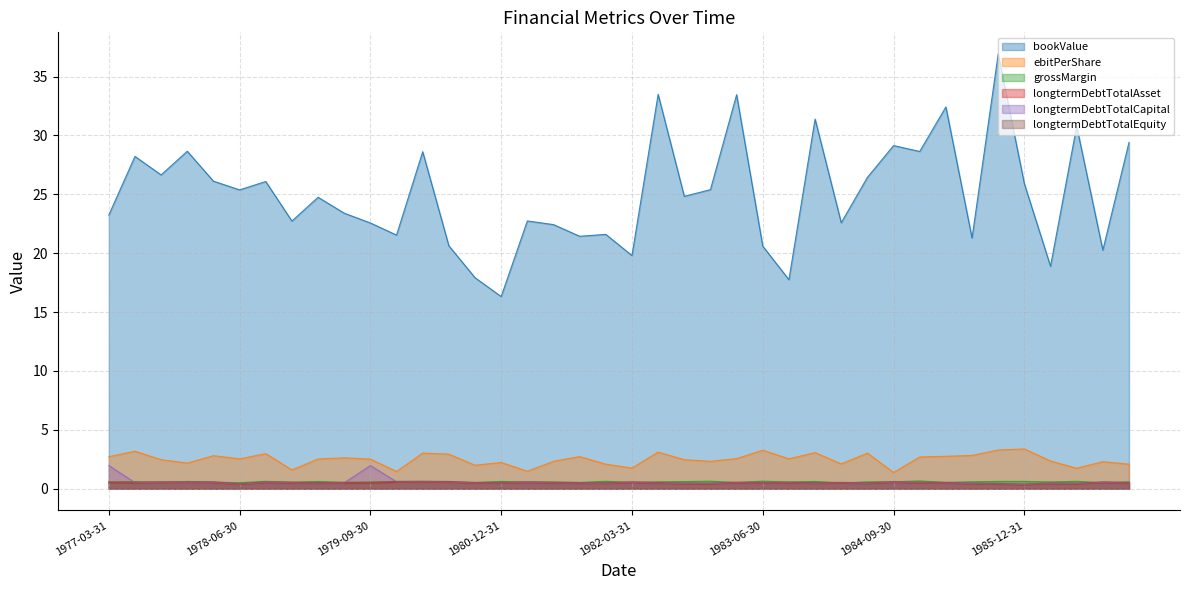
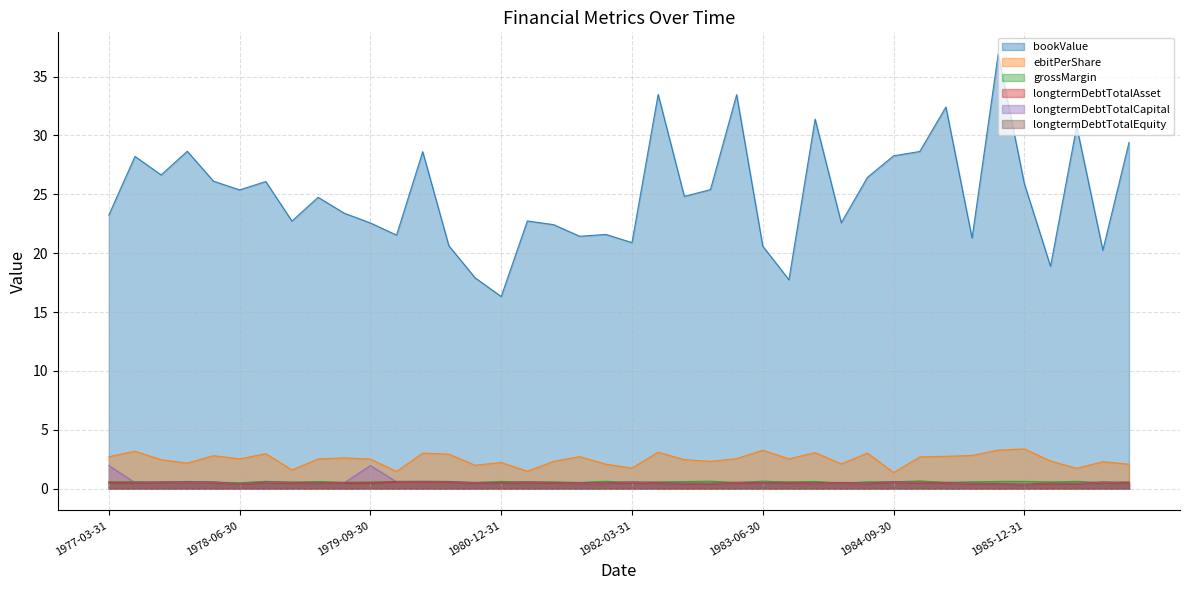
bookValue, 1982-03-31: 19.8 -> 20.9
bookValue, 1984-09-30: 29.1 -> 28.3
